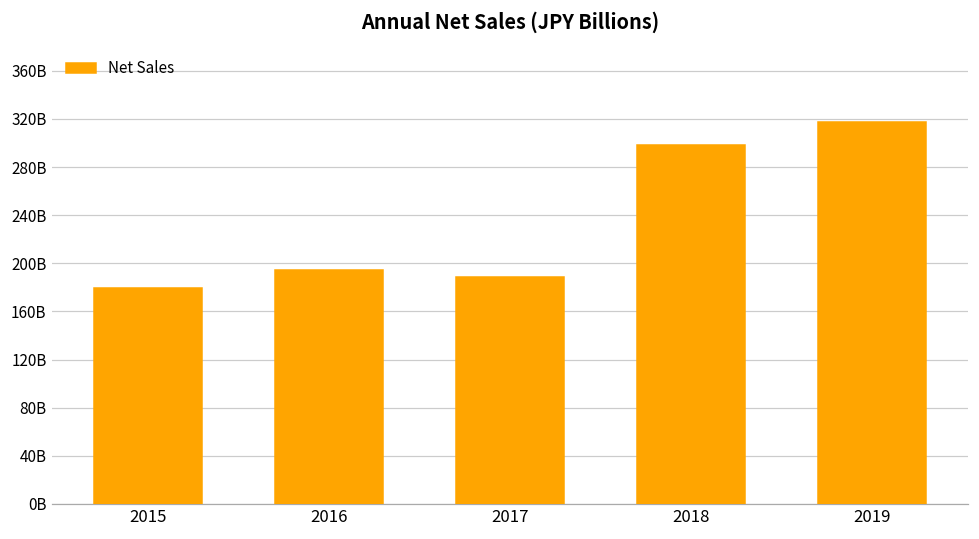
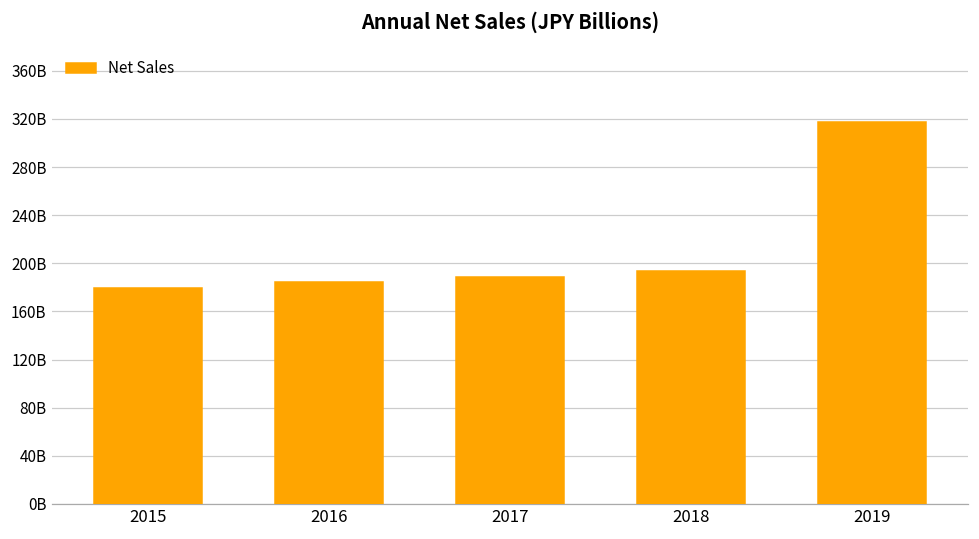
2016: 194000000000 -> 184000000000
2018: 299000000000 -> 194000000000
